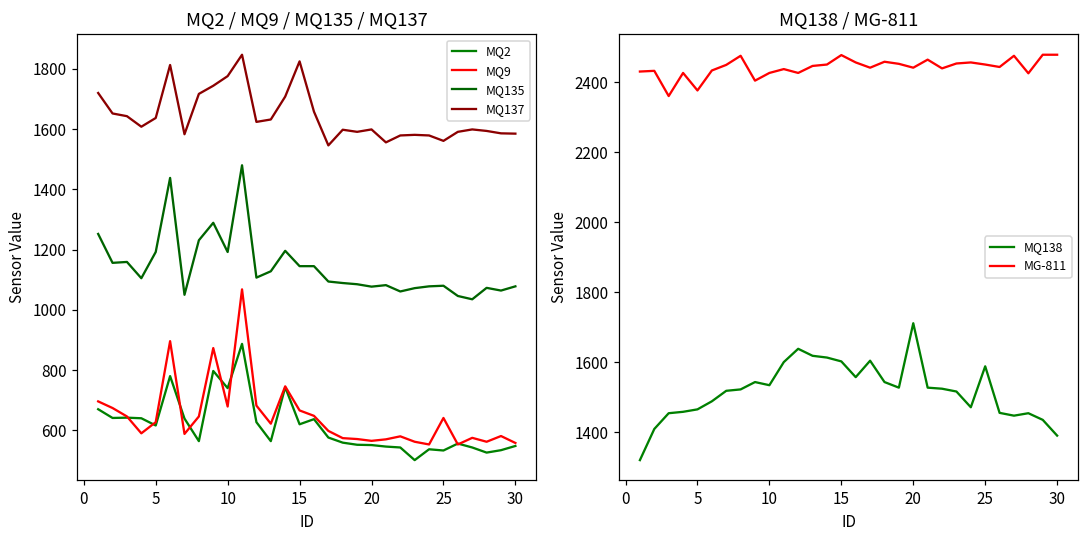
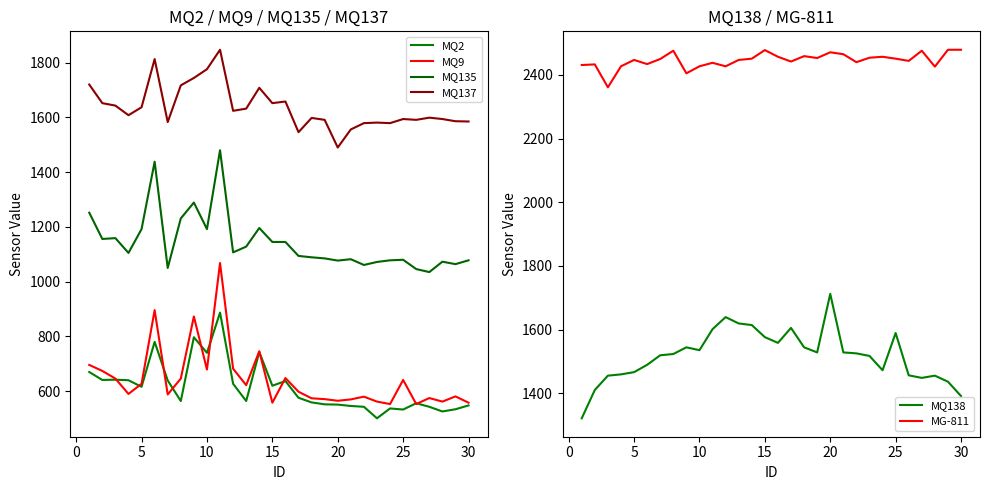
MQ2 / MQ9 / MQ135 / MQ137, MQ9, 15: 670 -> 560
MQ2 / MQ9 / MQ135 / MQ137, MQ137, 15: 1830 -> 1650
MQ2 / MQ9 / MQ135 / MQ137, MQ137, 20: 1600 -> 1490
MQ2 / MQ9 / MQ135 / MQ137, MQ137, 25: 1560 -> 1590
MQ138 / MG-811, MG-811, 5: 2380 -> 2450
MQ138 / MG-811, MQ138, 15: 1600 -> 1580
MQ138 / MG-811, MG-811, 20: 2440 -> 2470
